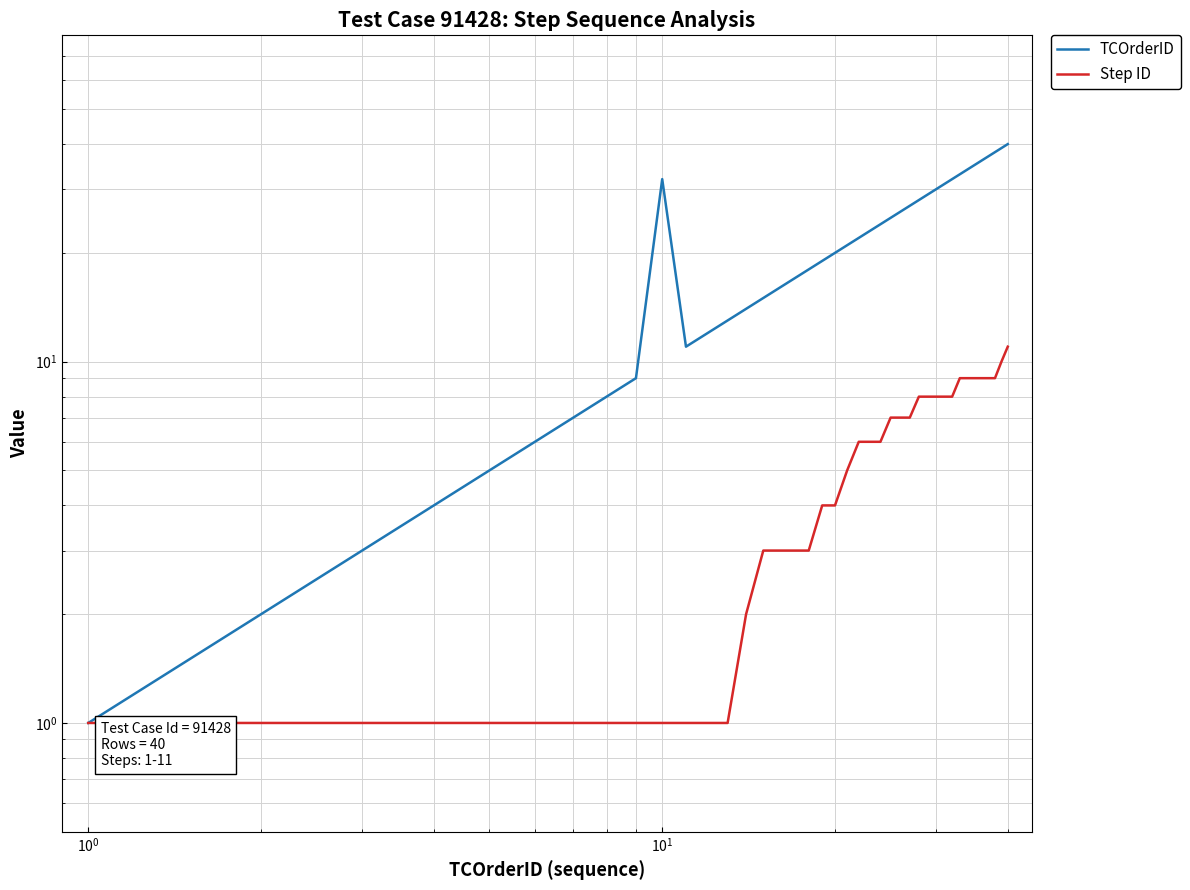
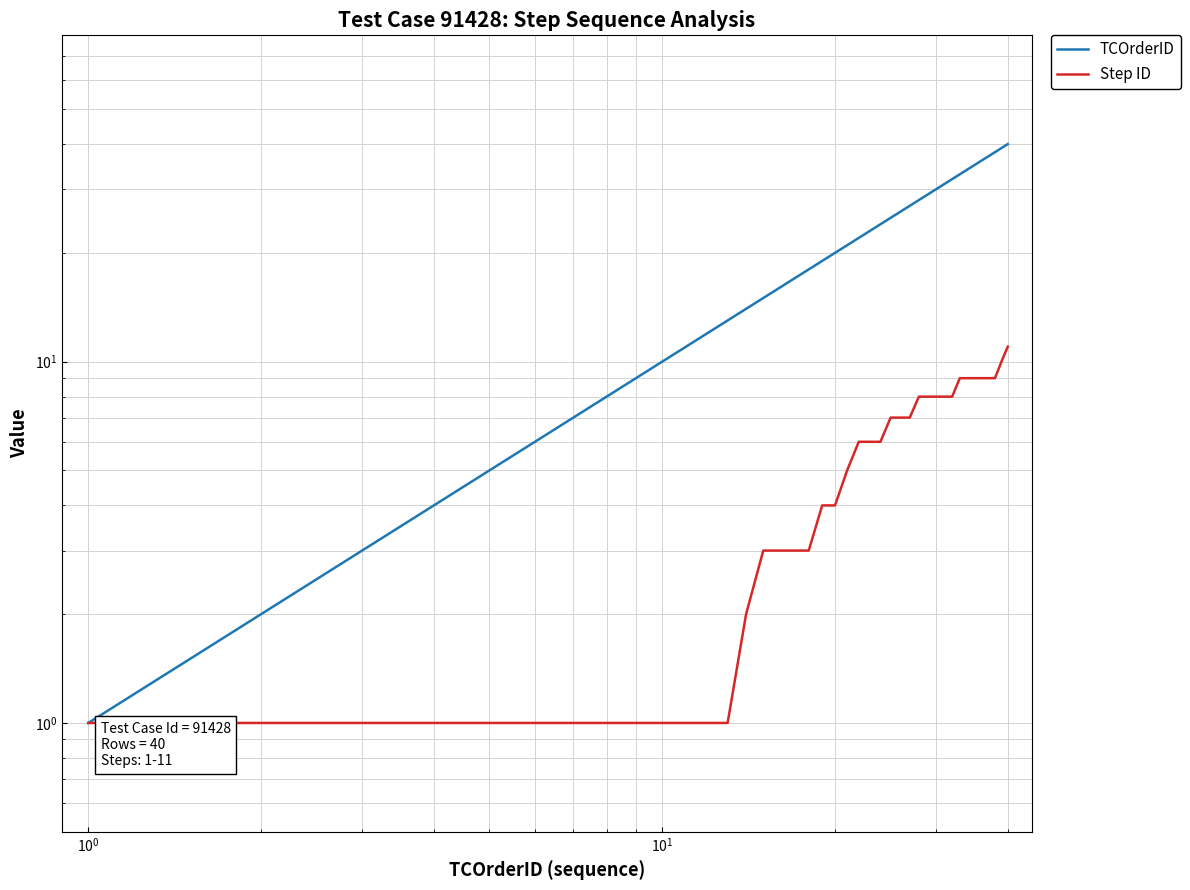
TCOrderID, 10^1: 32 -> 10
